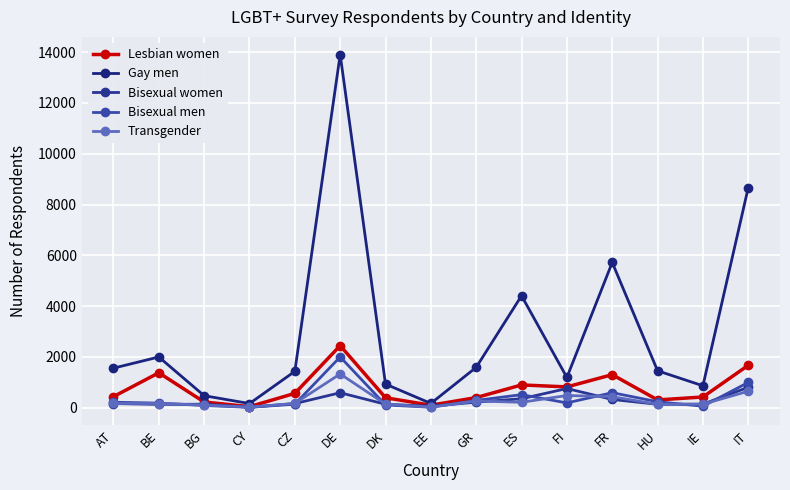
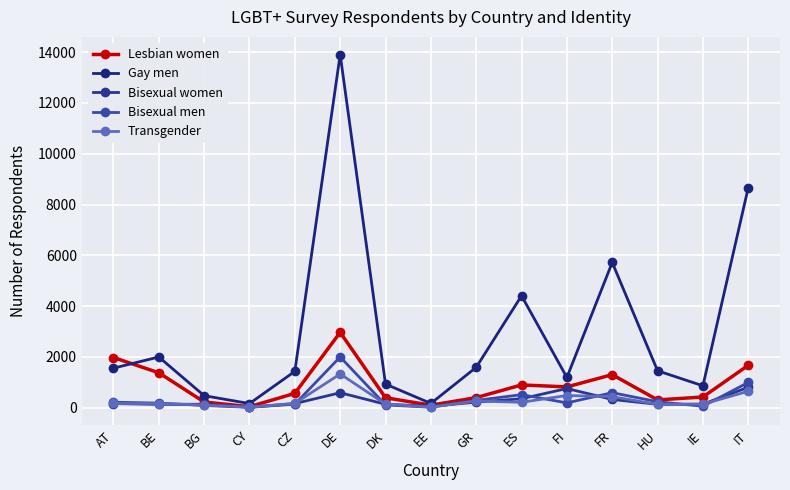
Lesbian women, AT: 400 -> 2000
Lesbian women, DE: 2400 -> 3000
